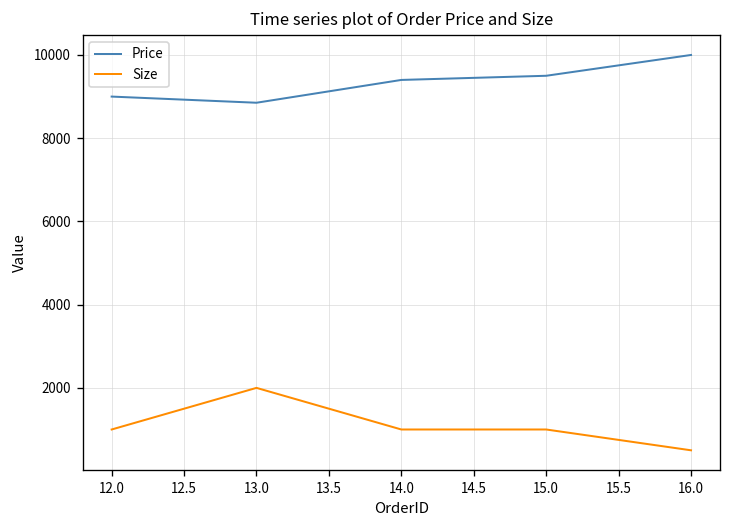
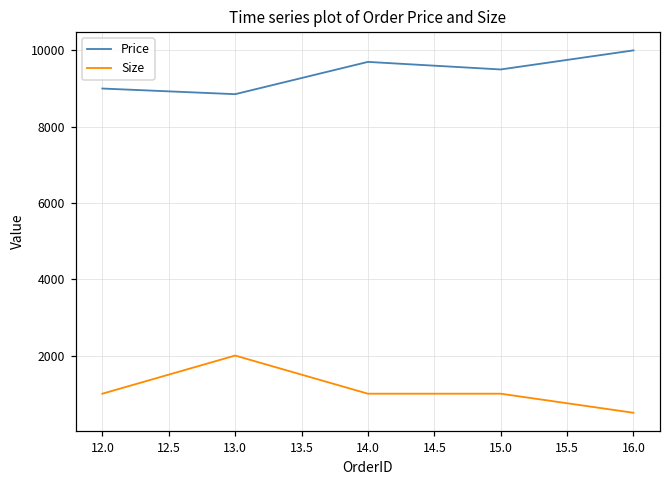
Price, 14.0: 9400 -> 9700
